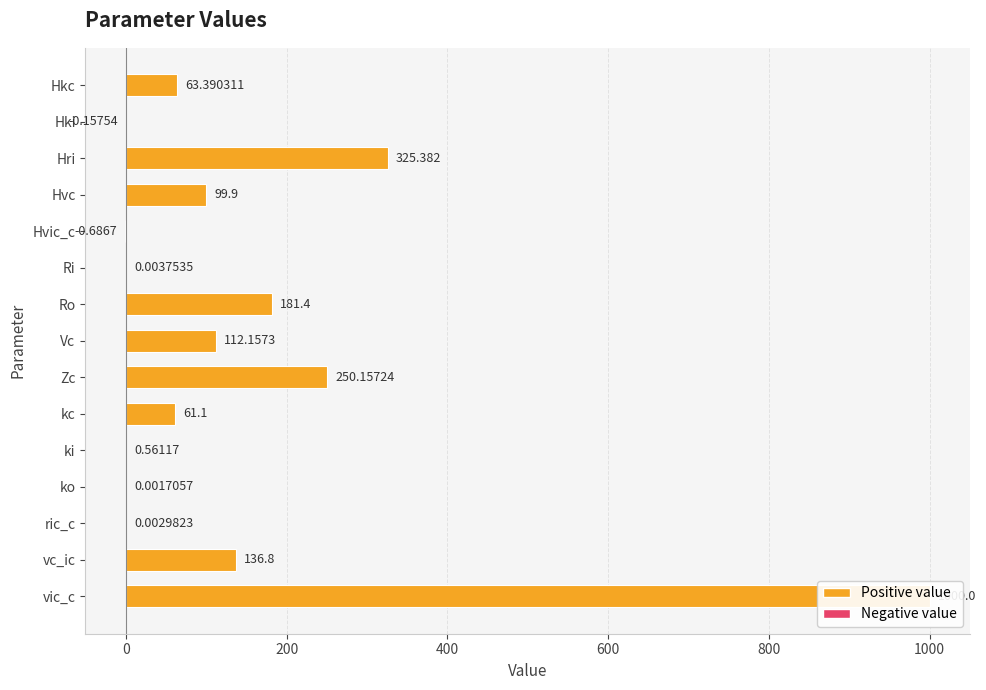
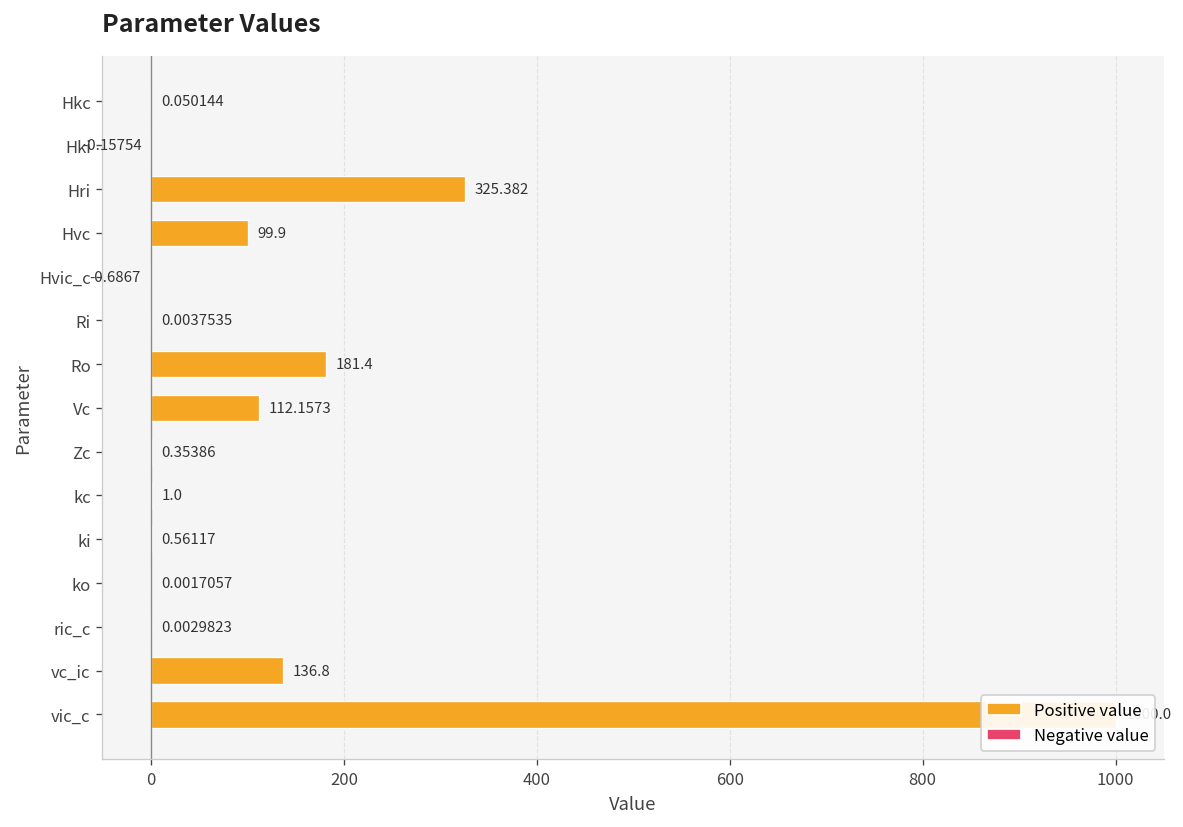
Hkc: 63.390311 -> 0.050144
Zc: 250.15724 -> 0.35386
kc: 61.1 -> 1.0
